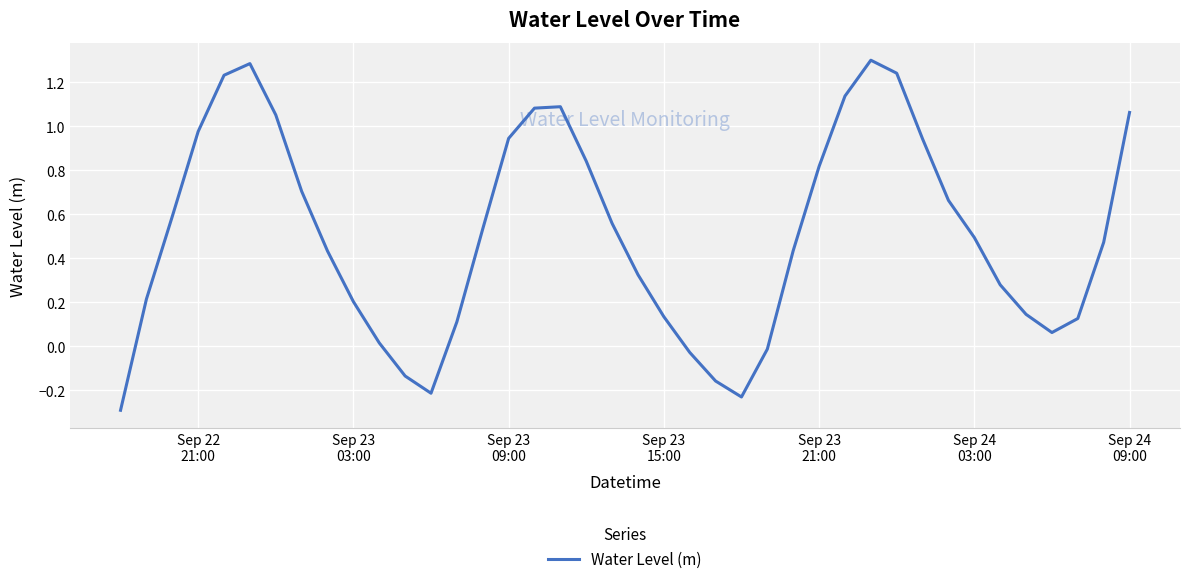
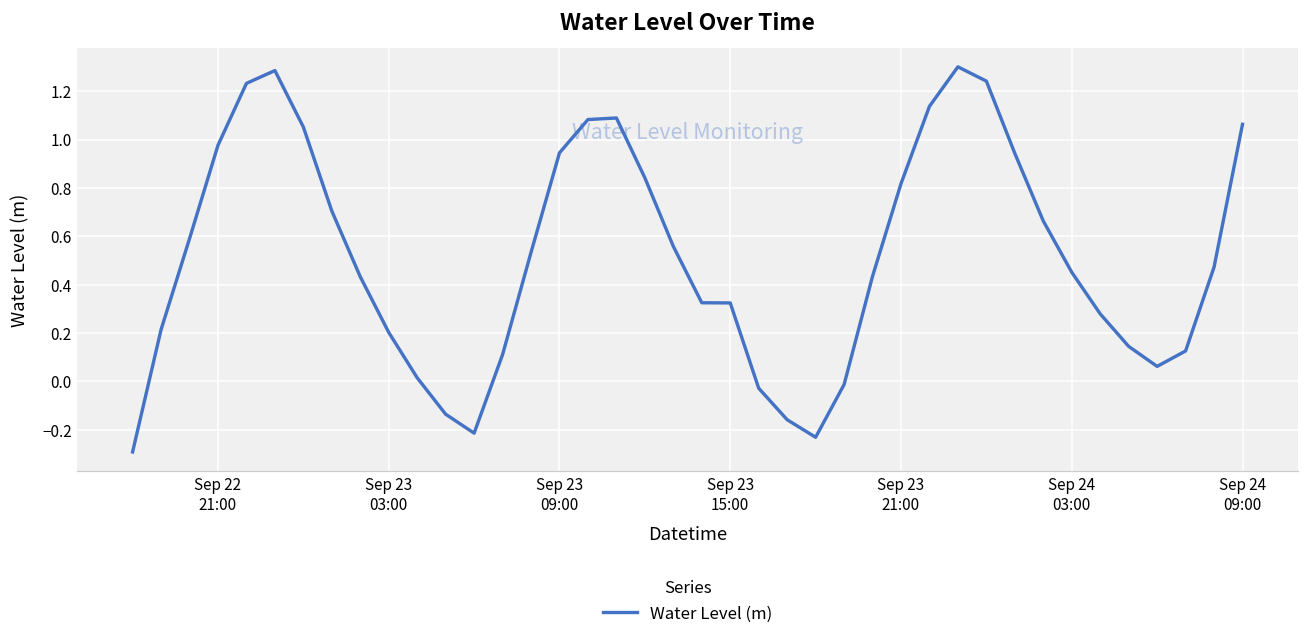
Sep 23 15:00: 0.13 -> 0.32
Sep 24 03:00: 0.49 -> 0.45
